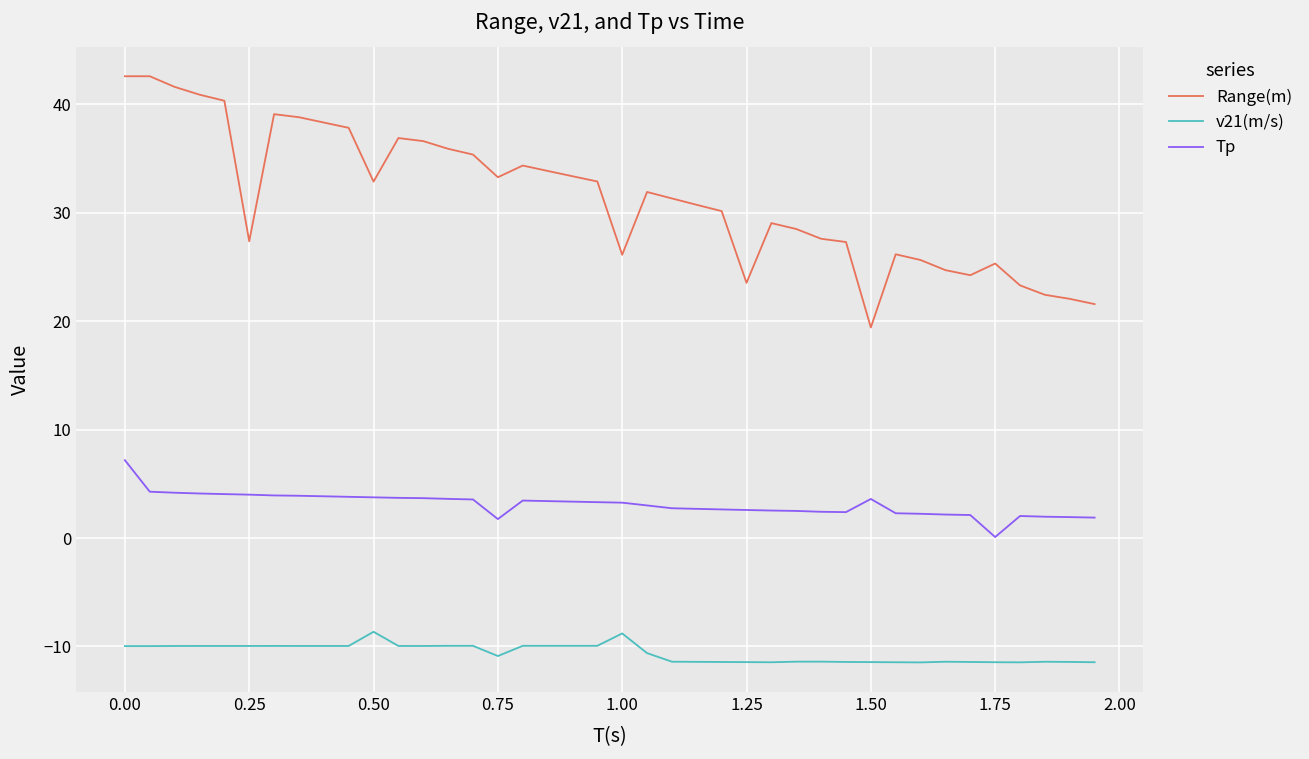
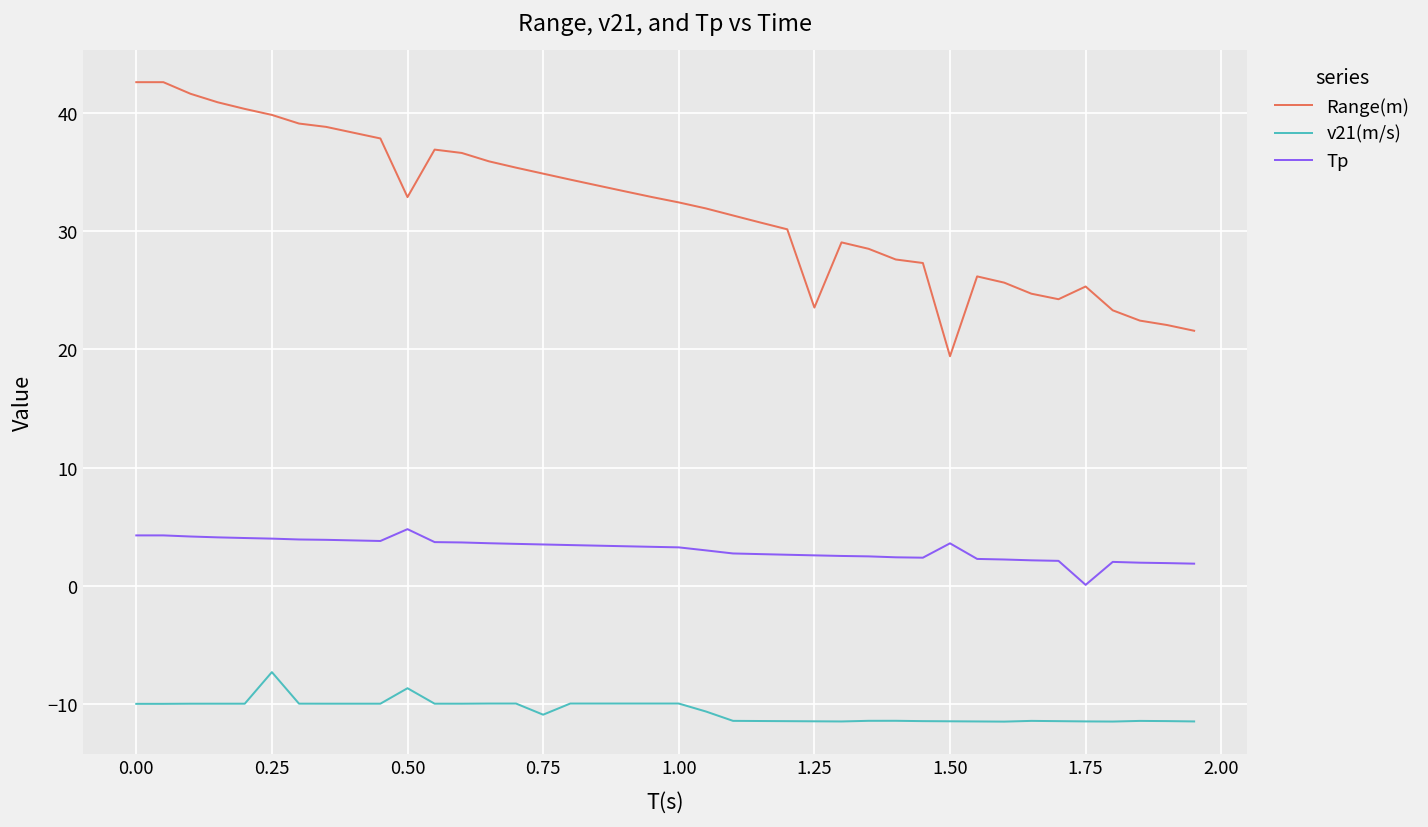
Tp, 0.00: 7 -> 4
Range(m), 0.25: 27 -> 40
v21(m/s), 0.25: -10 -> -7
Tp, 0.50: 4 -> 5
Range(m), 0.75: 33 -> 35
Tp, 0.75: 2 -> 4
Range(m), 1.00: 26 -> 32
v21(m/s), 1.00: -9 -> -10
